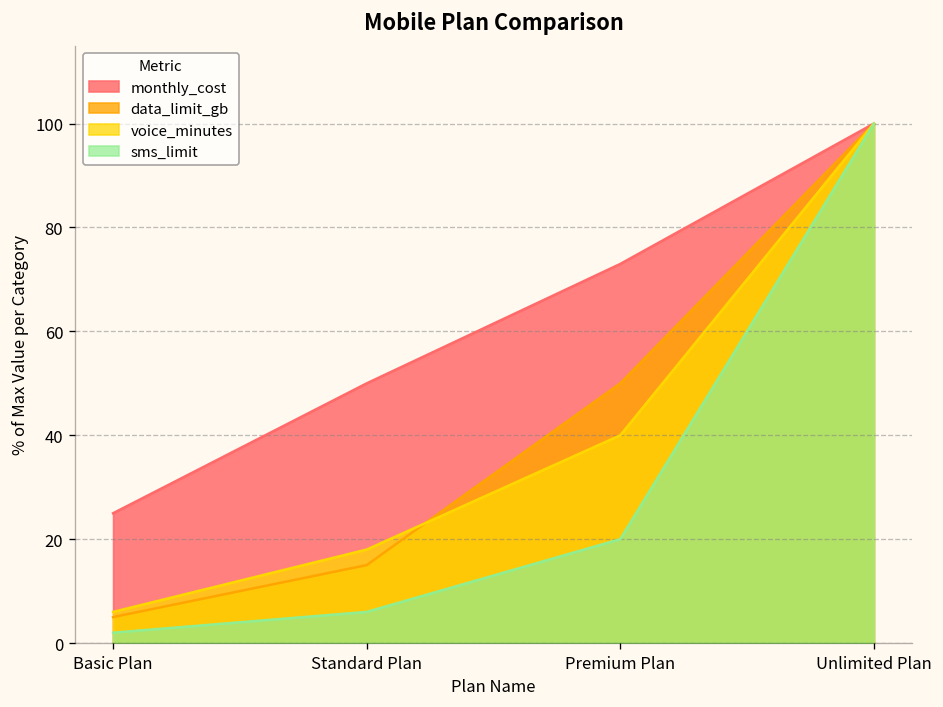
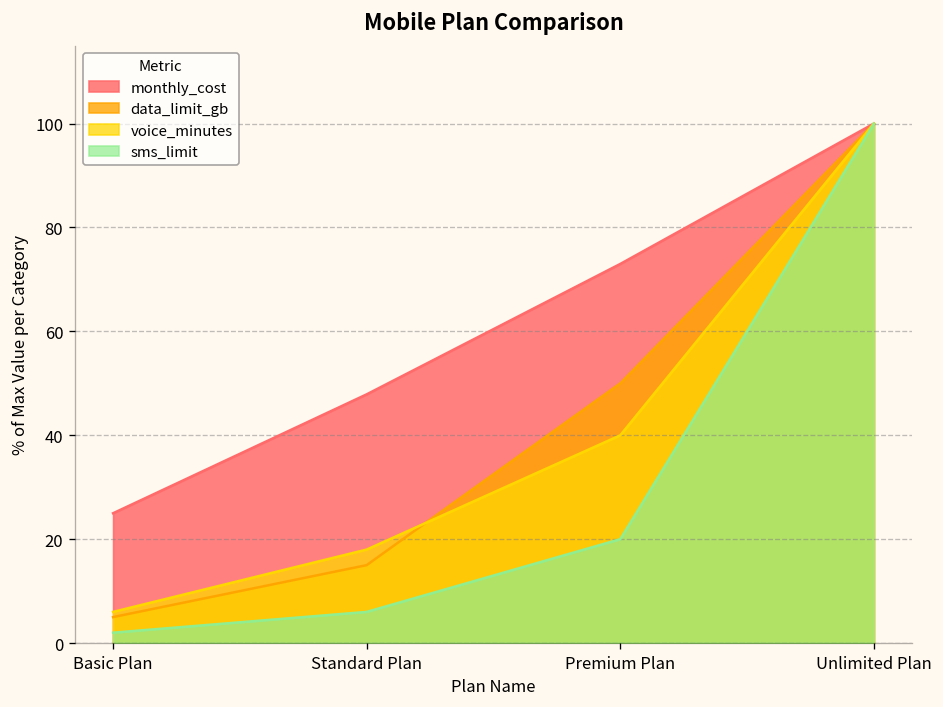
monthly_cost, Standard Plan: 50 -> 48
